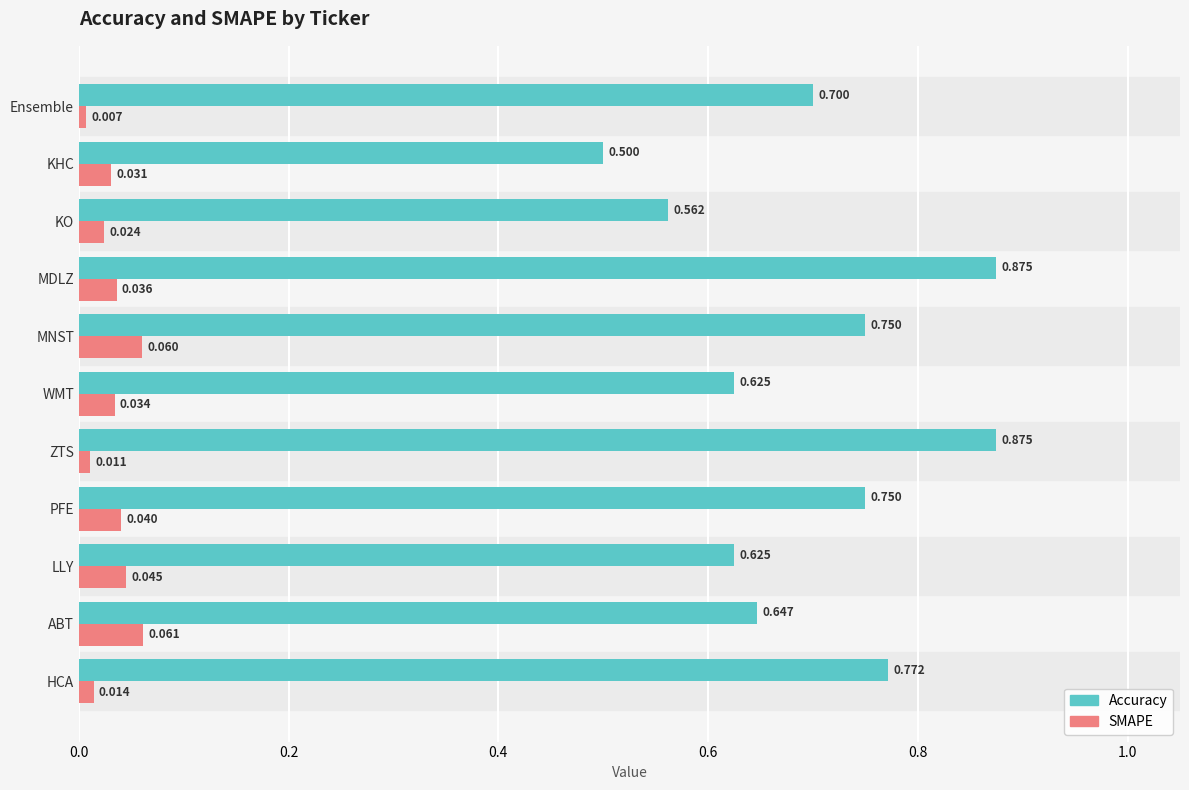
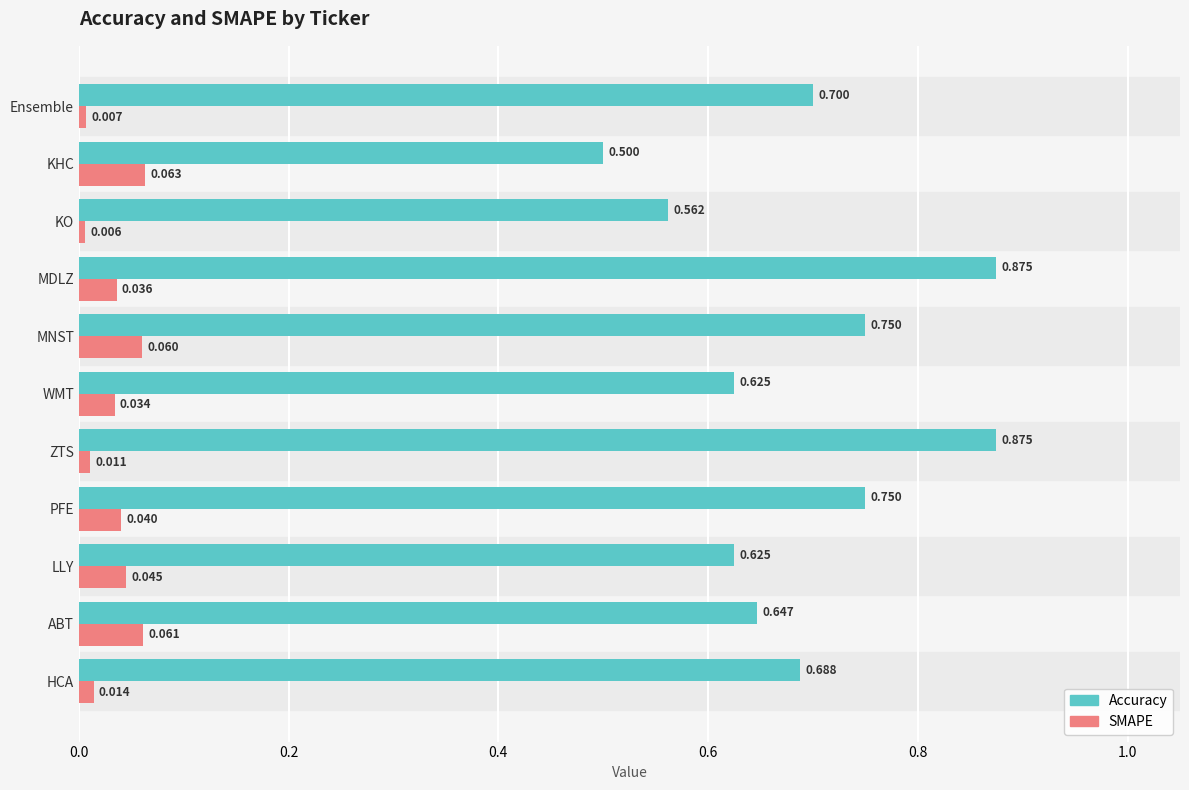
SMAPE, KHC: 0.031 -> 0.063
SMAPE, KO: 0.024 -> 0.006
Accuracy, HCA: 0.772 -> 0.688
